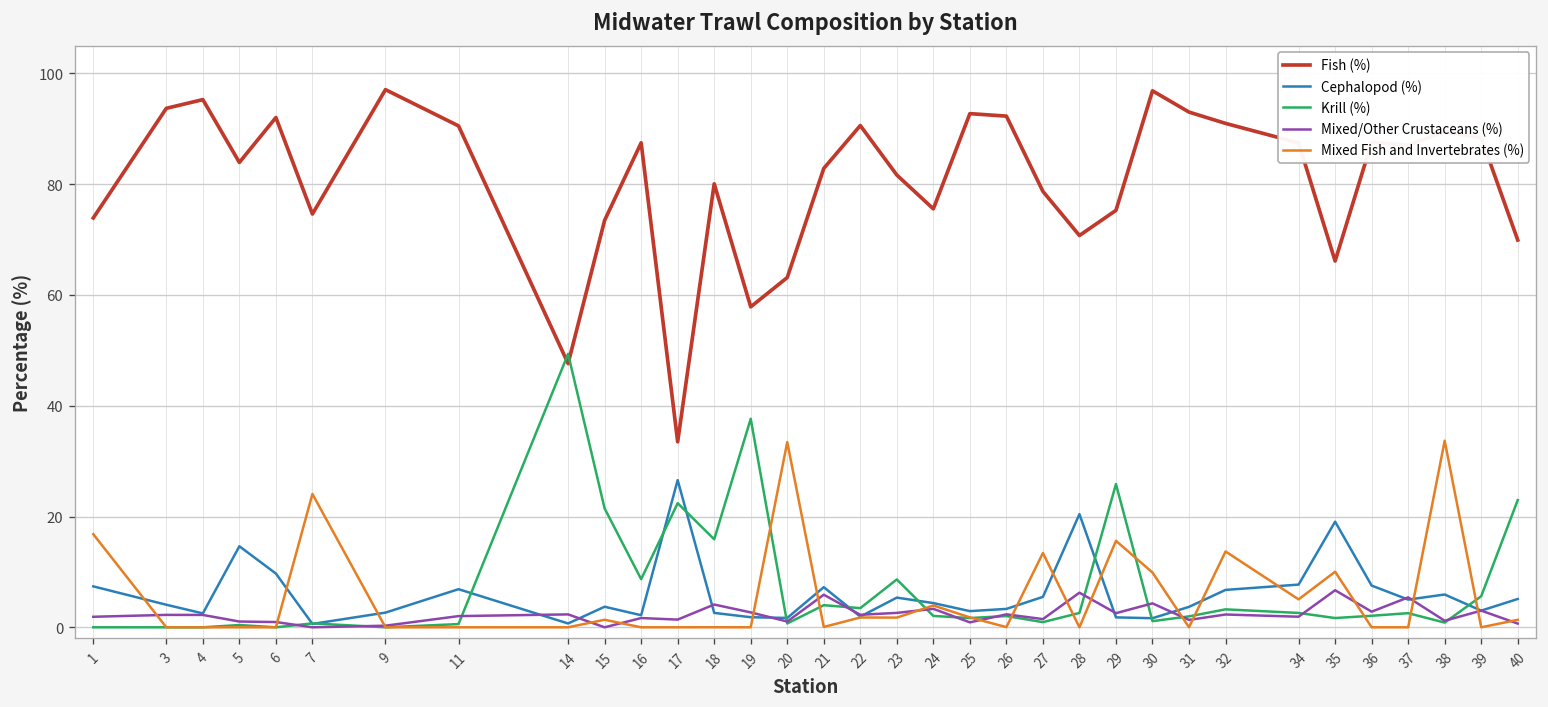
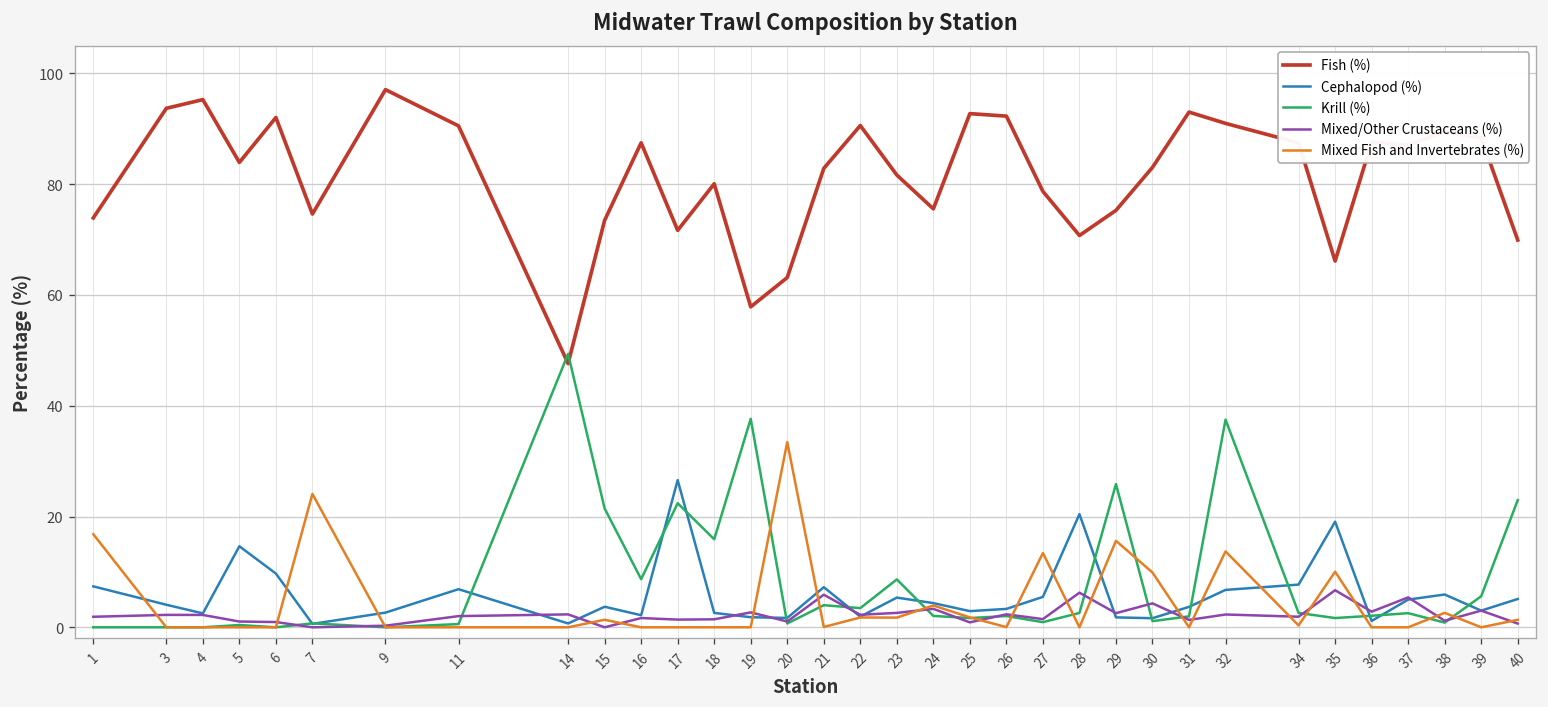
Fish (%), 17: 33 -> 72
Mixed/Other Crustaceans (%), 18: 4 -> 1
Fish (%), 30: 97 -> 83
Krill (%), 32: 3 -> 37
Mixed Fish and Invertebrates (%), 34: 5 -> 0
Cephalopod (%), 36: 8 -> 1
Mixed Fish and Invertebrates (%), 38: 34 -> 3
